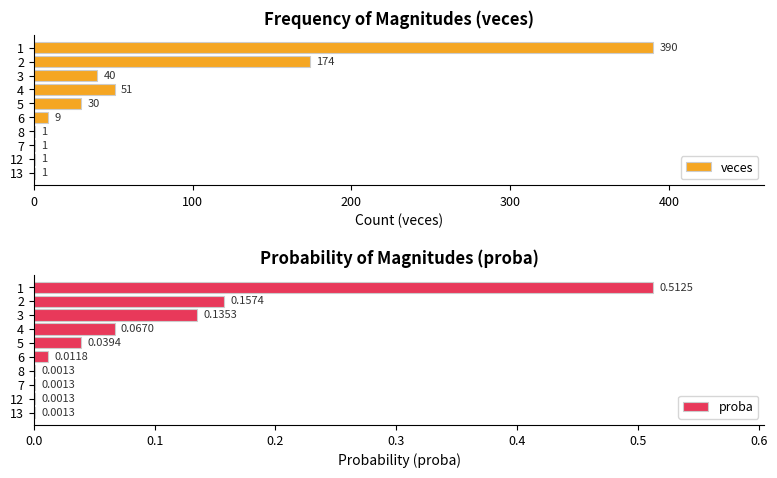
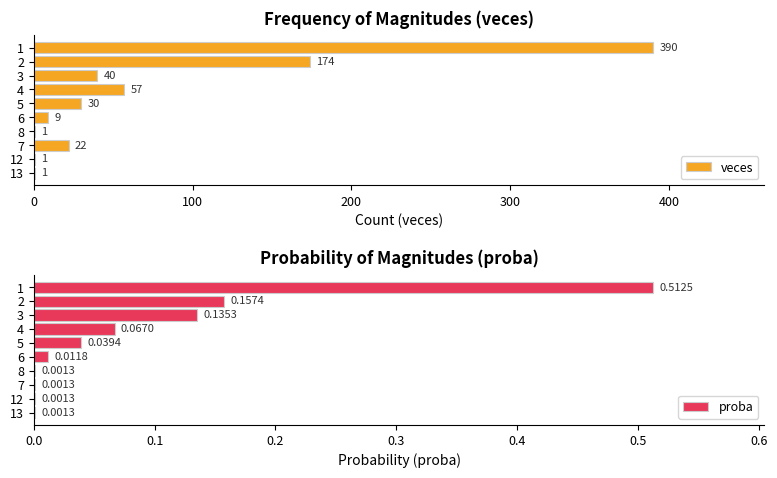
Frequency of Magnitudes (veces), 4: 51 -> 57
Frequency of Magnitudes (veces), 7: 1 -> 22
